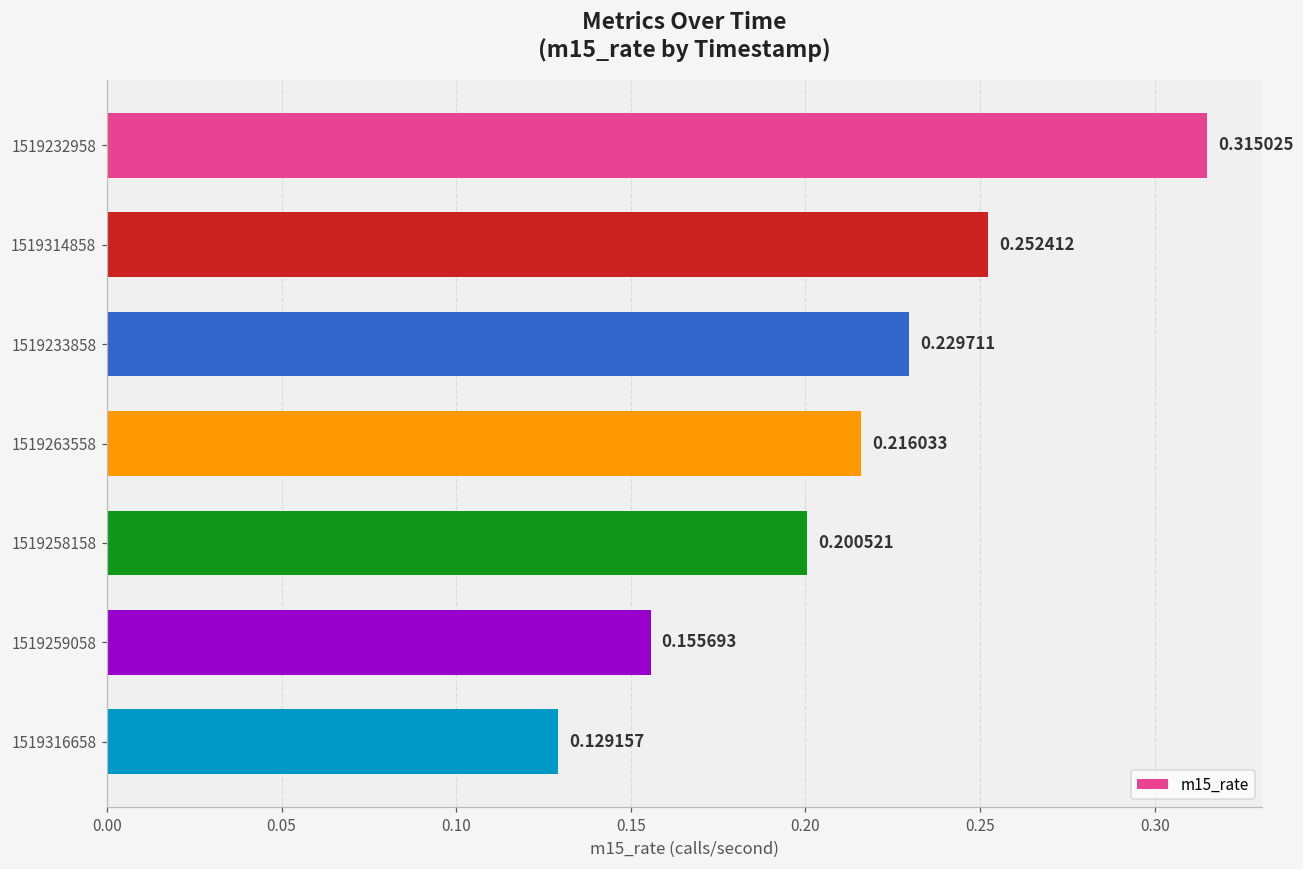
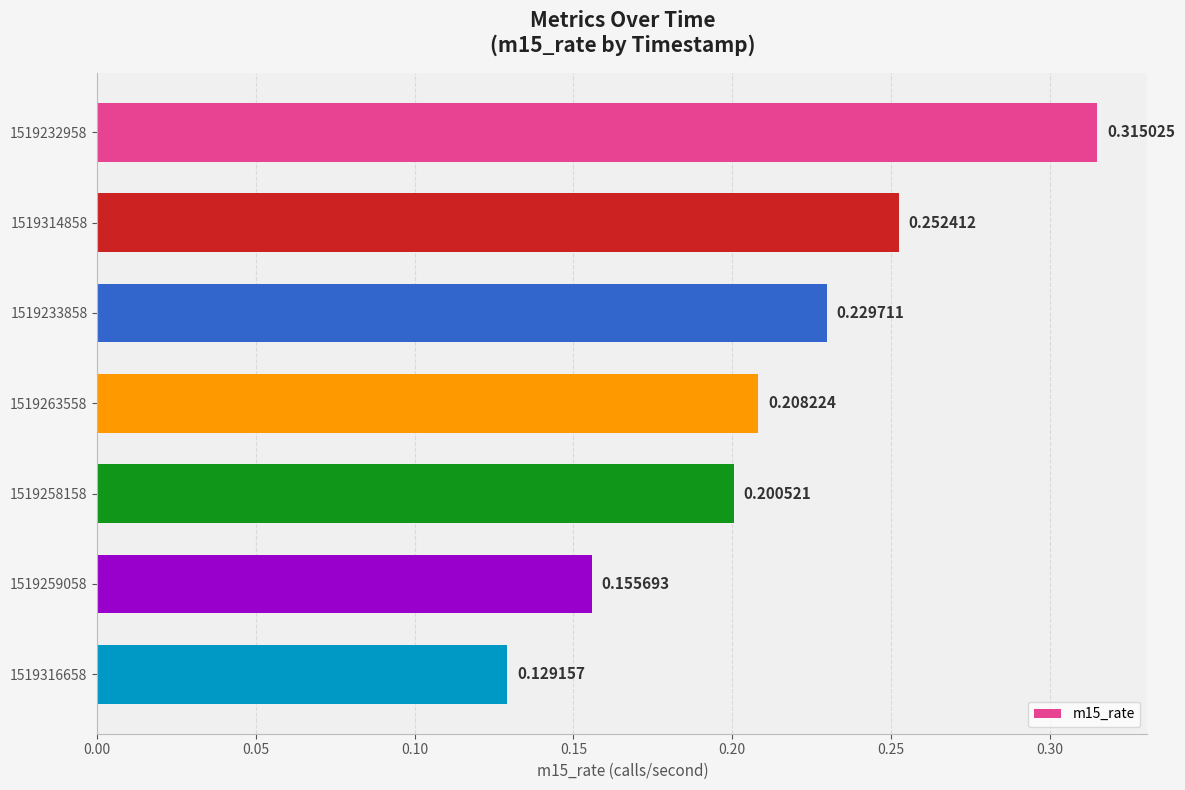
1519263558: 0.216033 -> 0.208224
